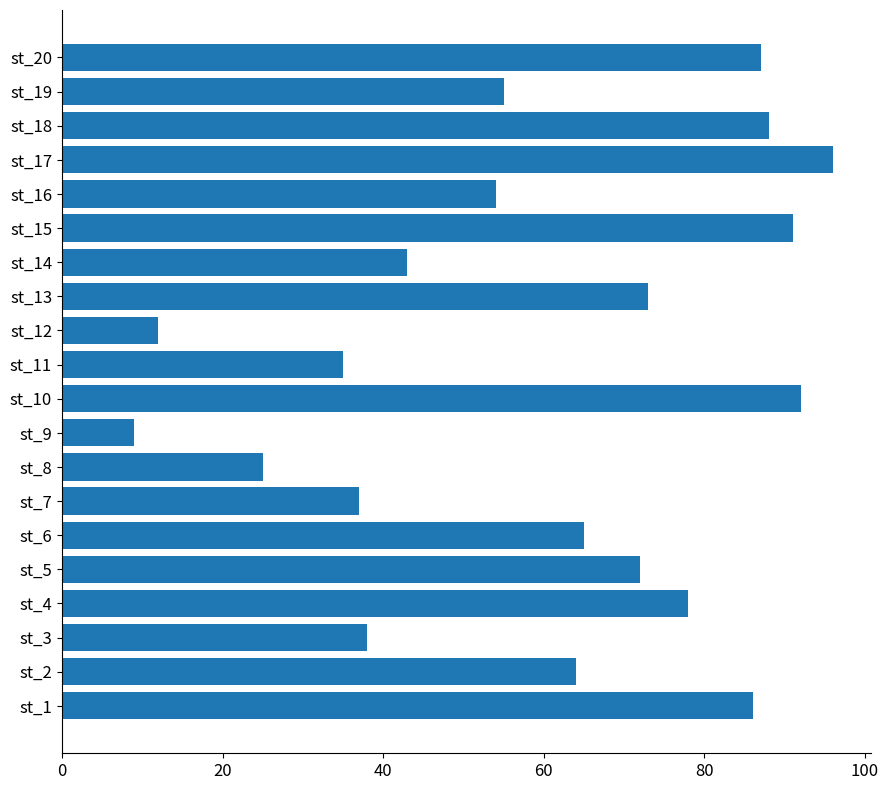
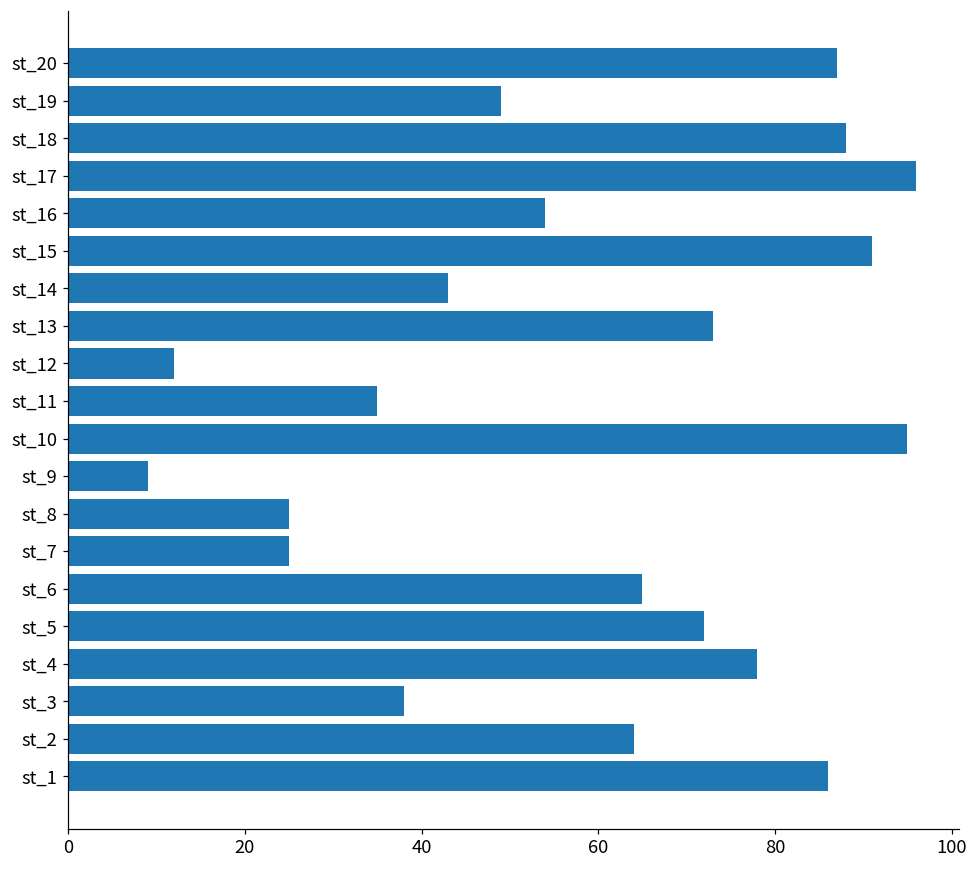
st_19: 55 -> 49
st_10: 92 -> 95
st_7: 37 -> 25
